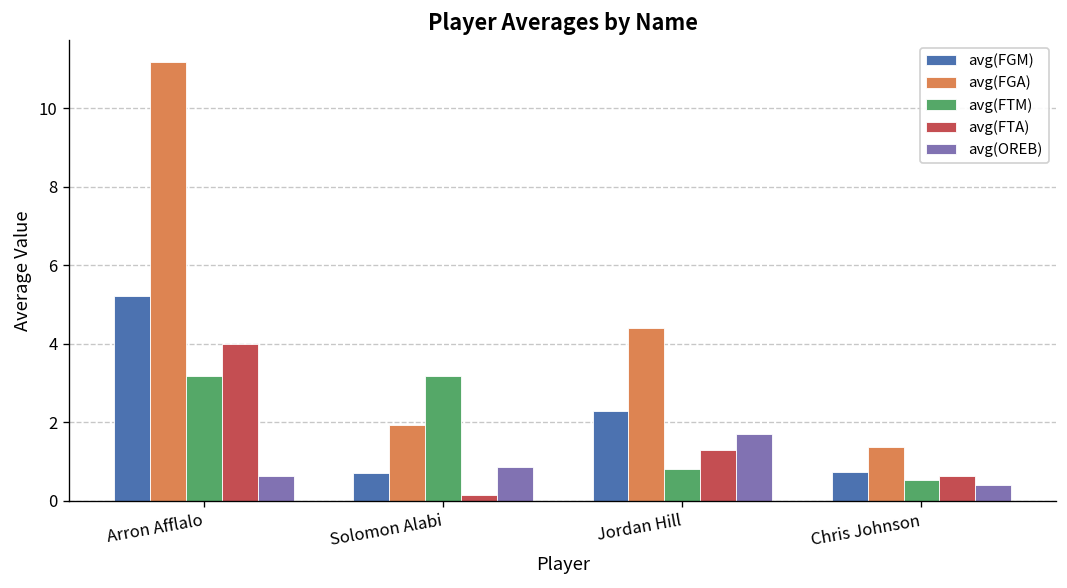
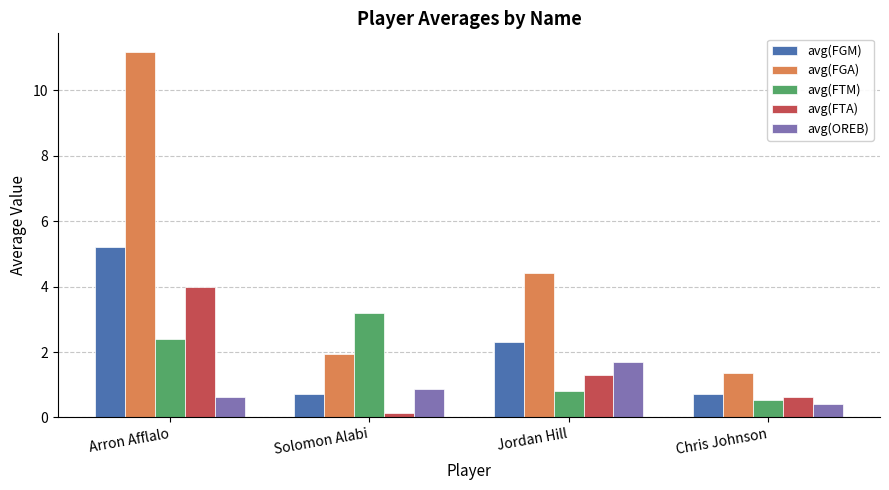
avg(FTM), Arron Afflalo: 3.2 -> 2.4
